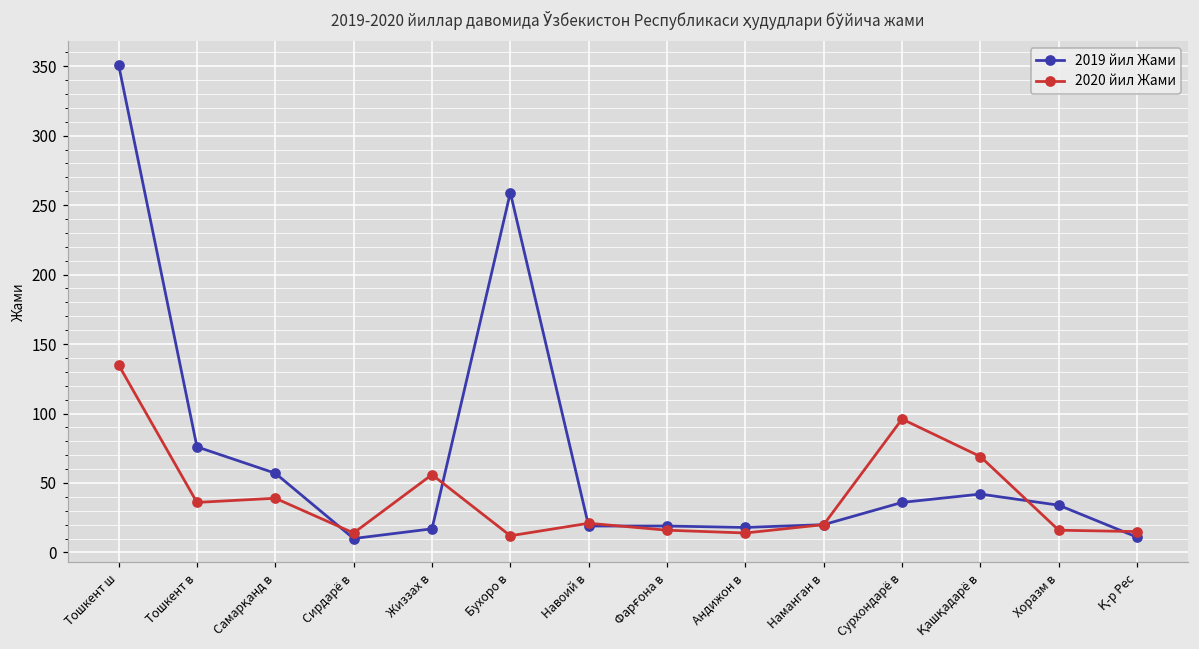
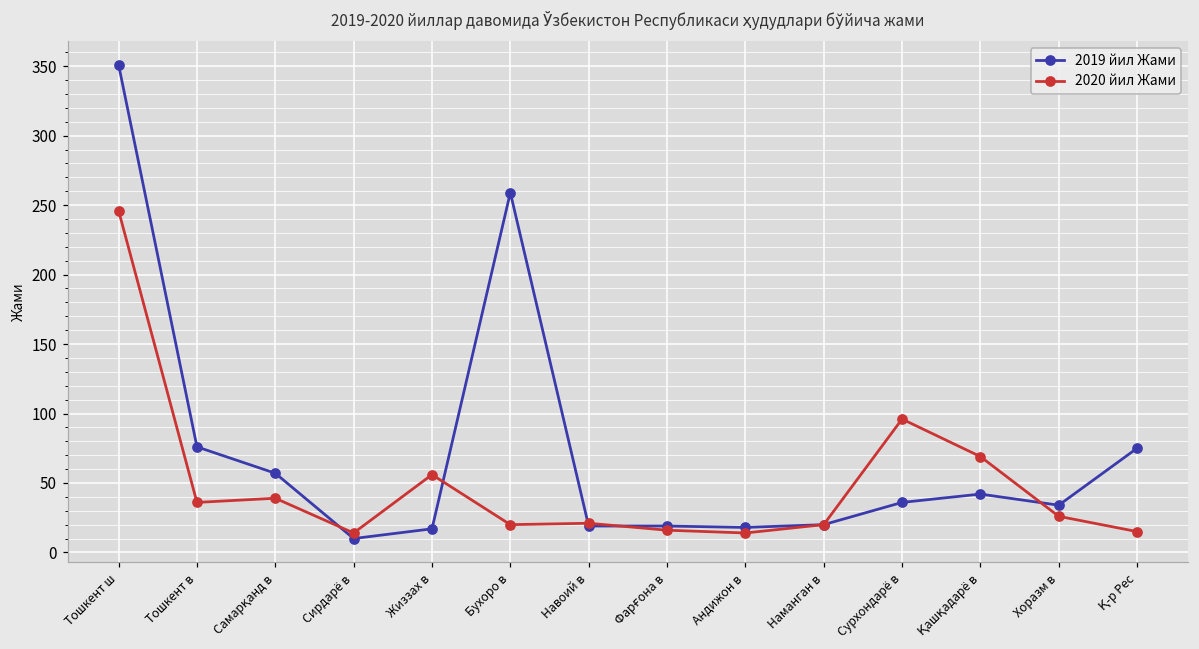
2020 йил Жами, Тошкент ш: 135 -> 246
2020 йил Жами, Бухоро в: 12 -> 20
2020 йил Жами, Хоразм в: 16 -> 26
2019 йил Жами, Қ-р Рес: 11 -> 75
